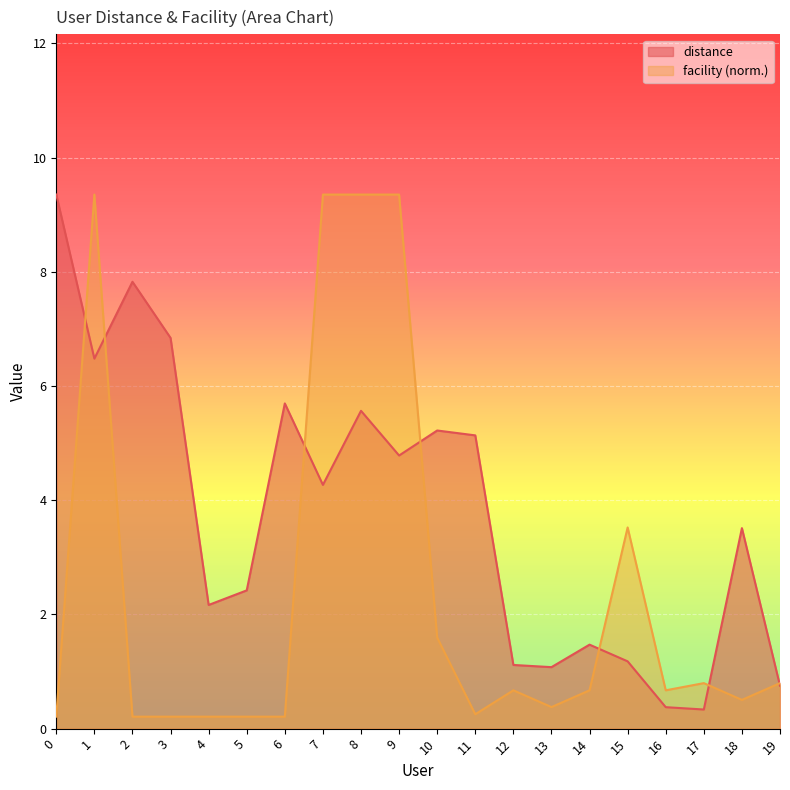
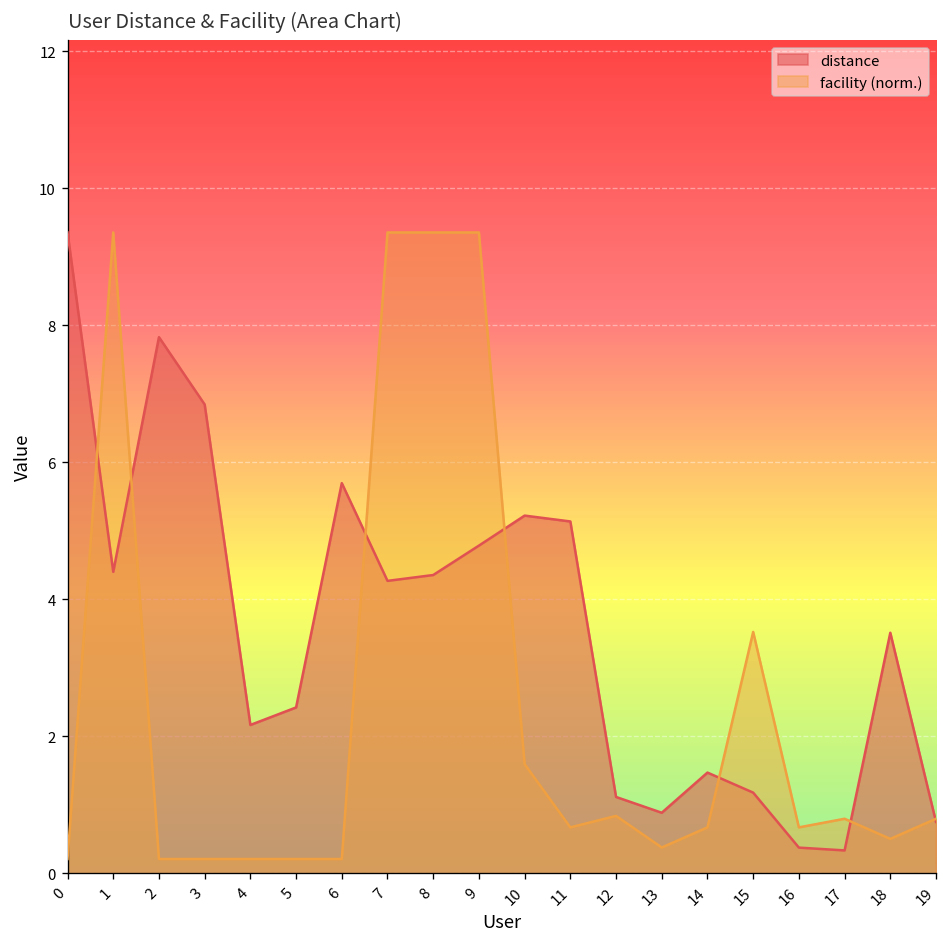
distance, 1: 6.5 -> 4.4
distance, 8: 5.6 -> 4.4
facility (norm.), 11: 0.3 -> 0.7
facility (norm.), 12: 0.7 -> 0.8
distance, 13: 1.1 -> 0.9
